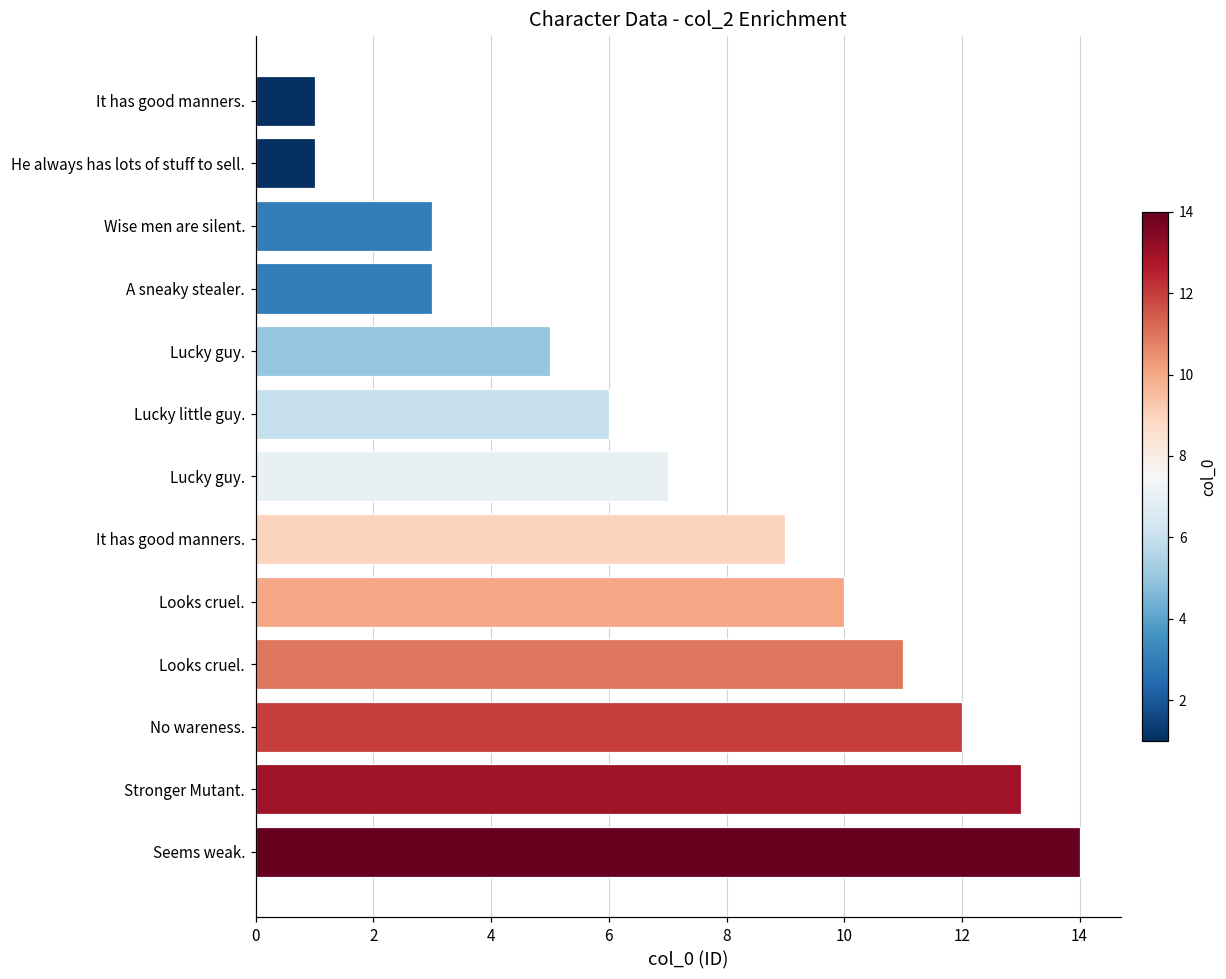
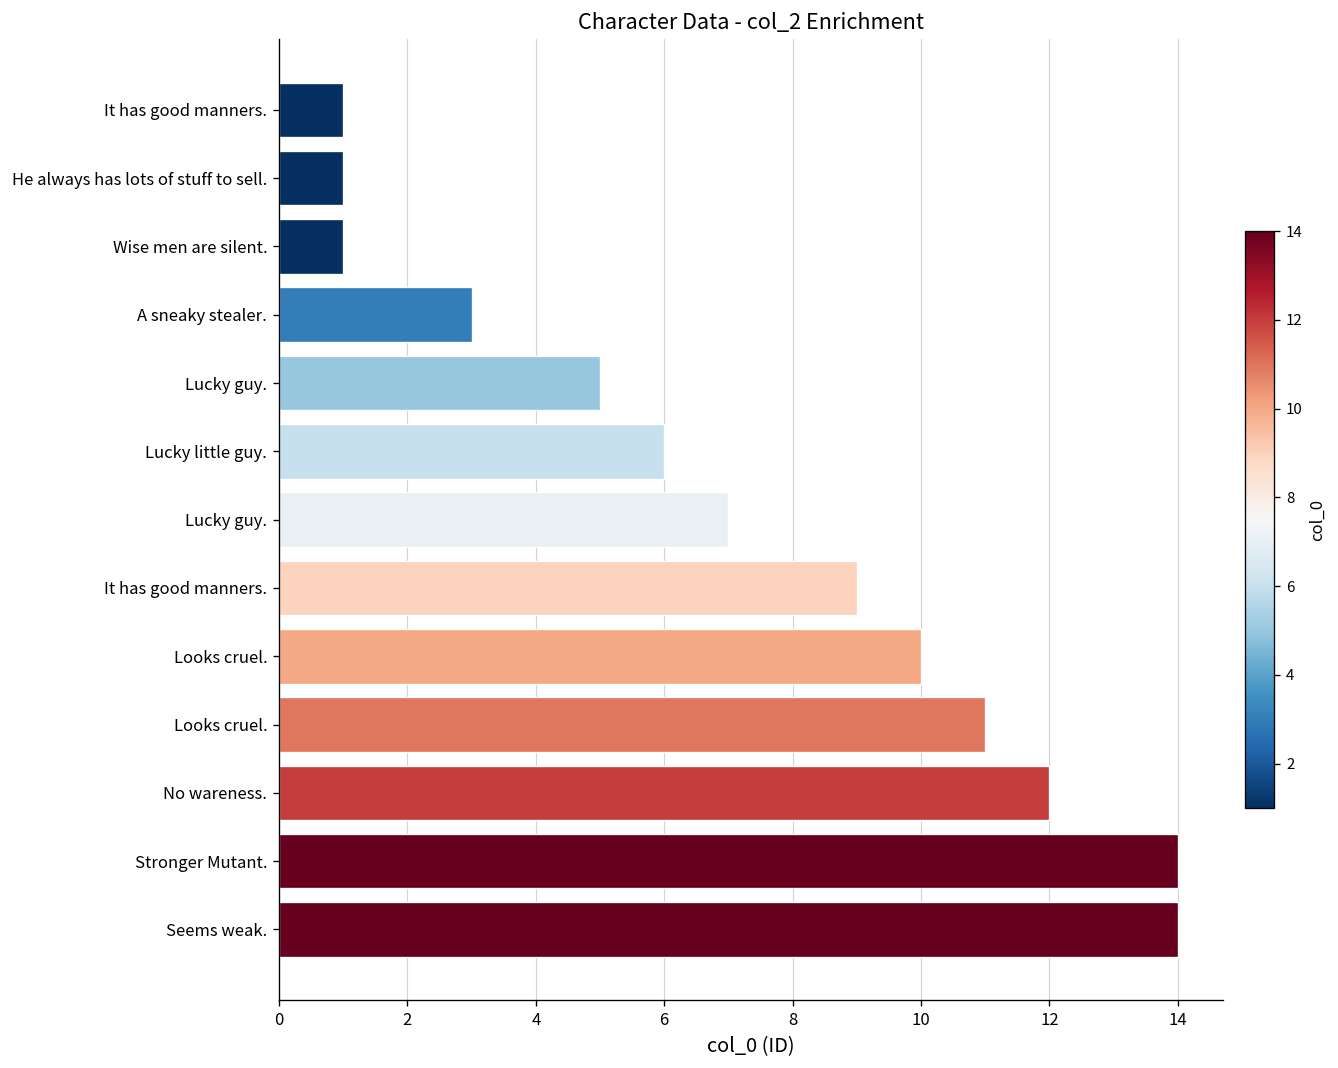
Wise men are silent.: 3 -> 1
Stronger Mutant.: 13 -> 14
